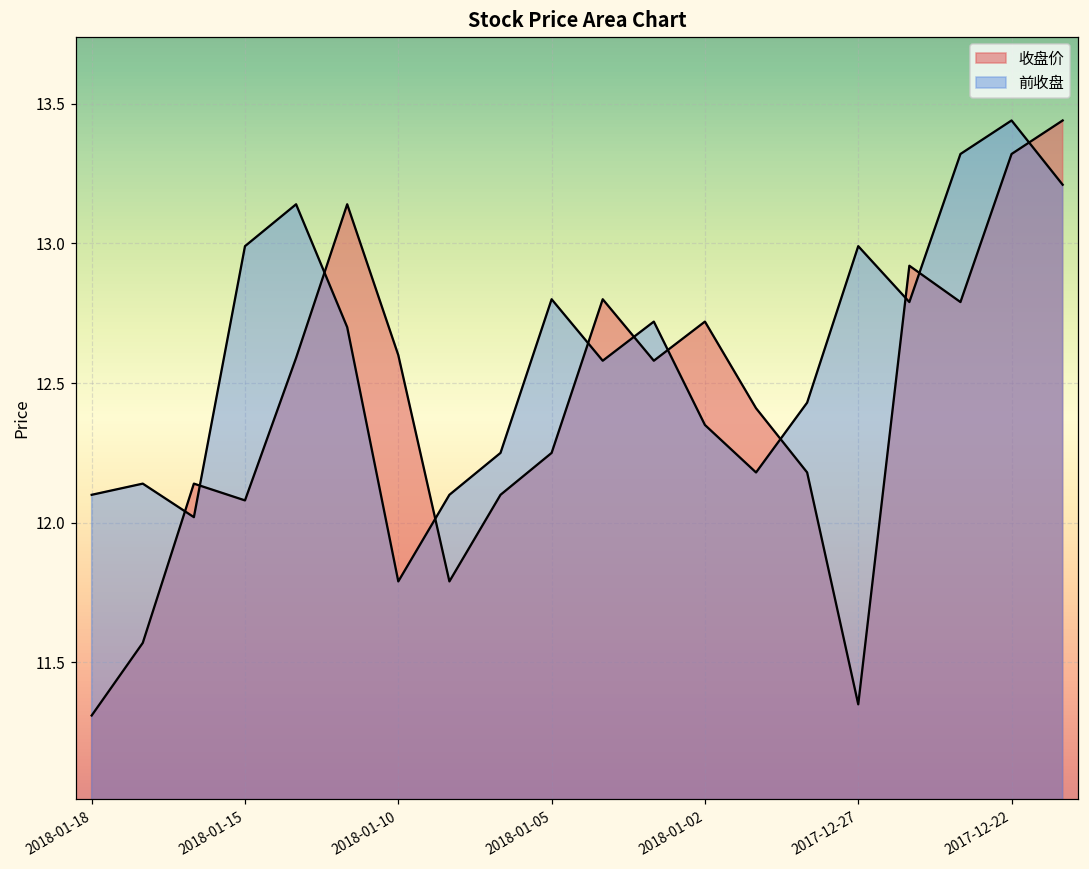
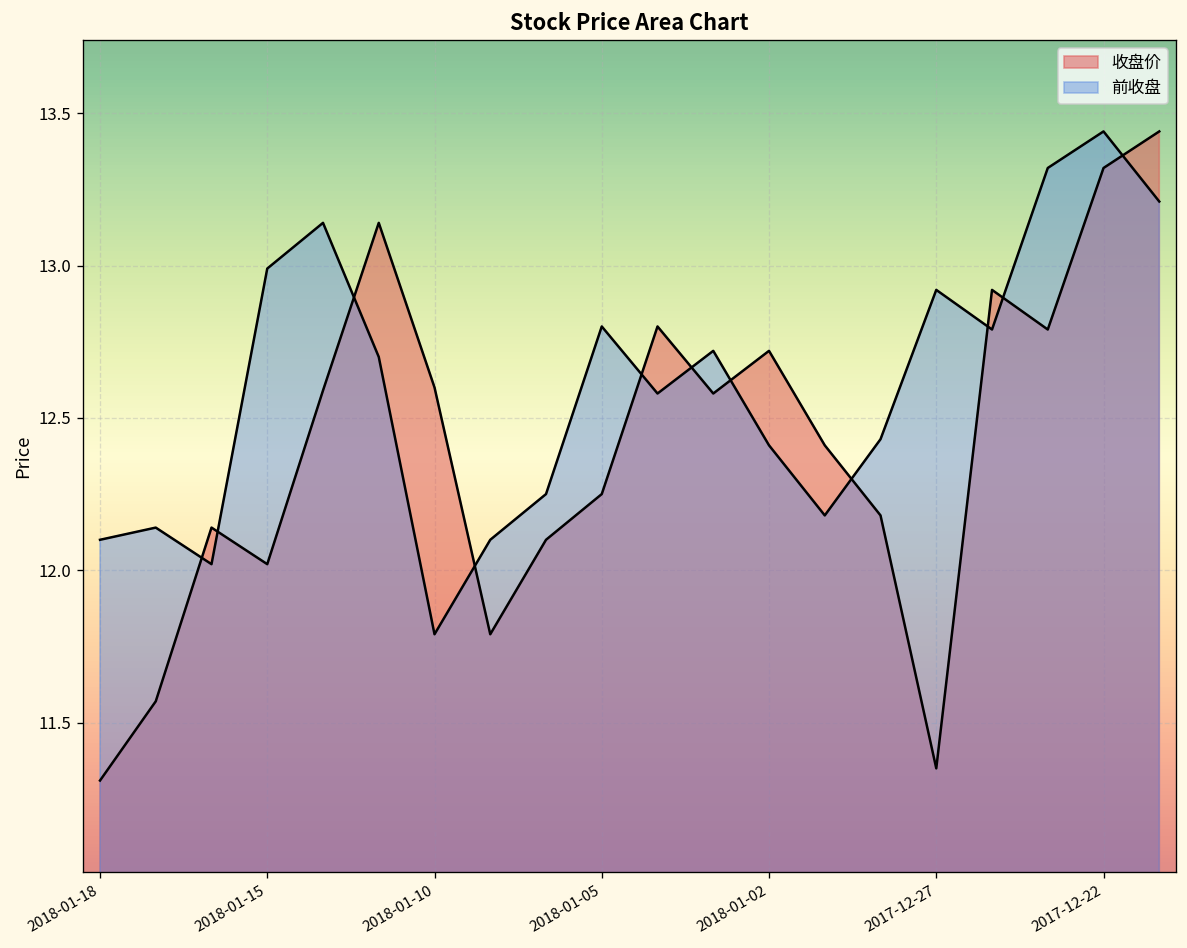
收盘价, 2018-01-15: 12.08 -> 12.02
前收盘, 2018-01-02: 12.35 -> 12.41
前收盘, 2017-12-27: 12.99 -> 12.92
